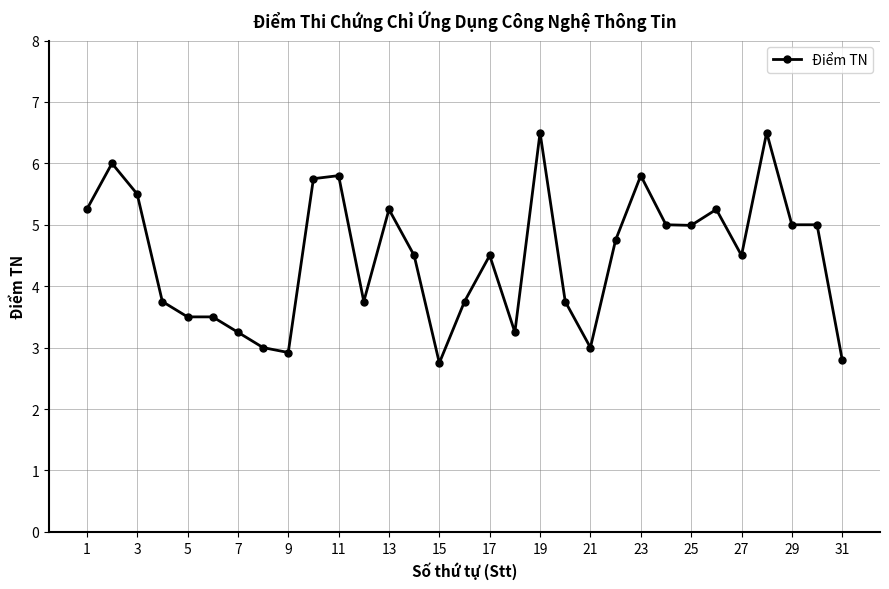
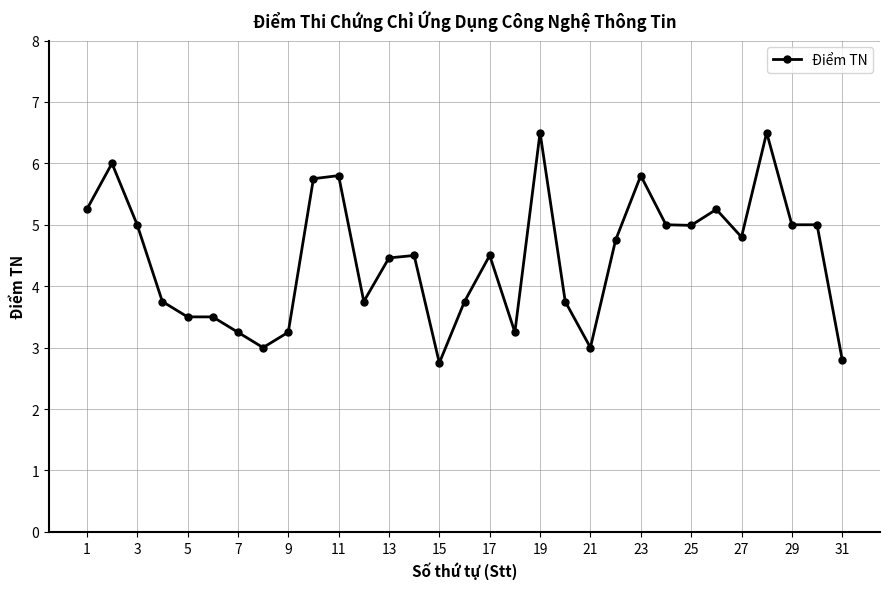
3: 5.5 -> 5.0
9: 2.9 -> 3.3
13: 5.3 -> 4.5
27: 4.5 -> 4.8
